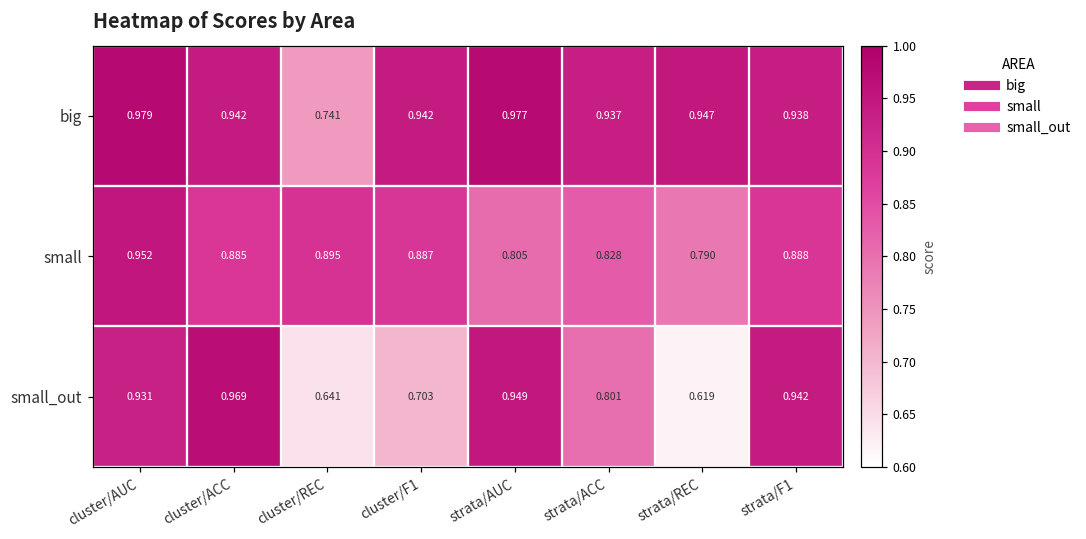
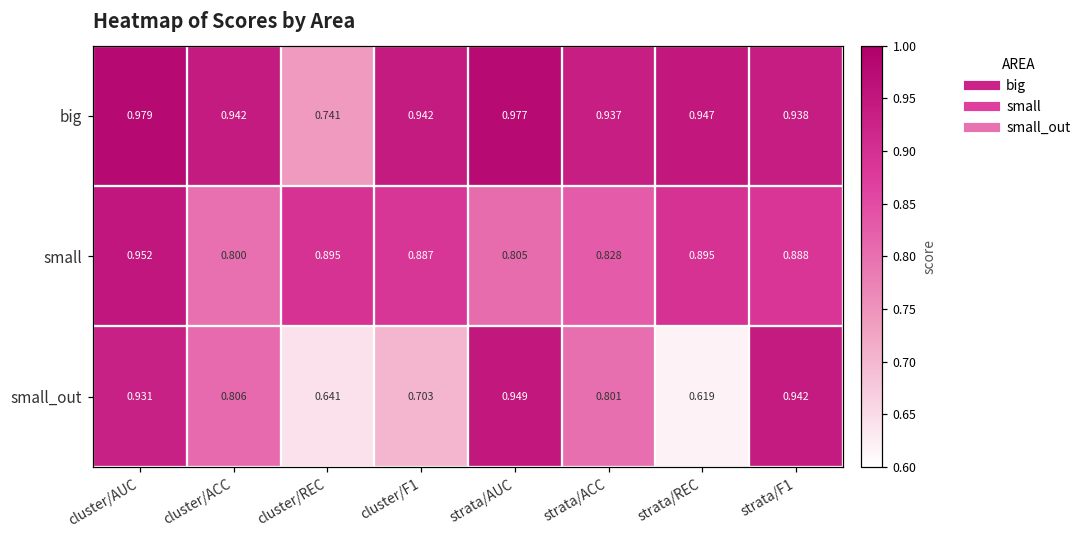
small, cluster/ACC: 0.885 -> 0.800
small, strata/REC: 0.790 -> 0.895
small_out, cluster/ACC: 0.969 -> 0.806
